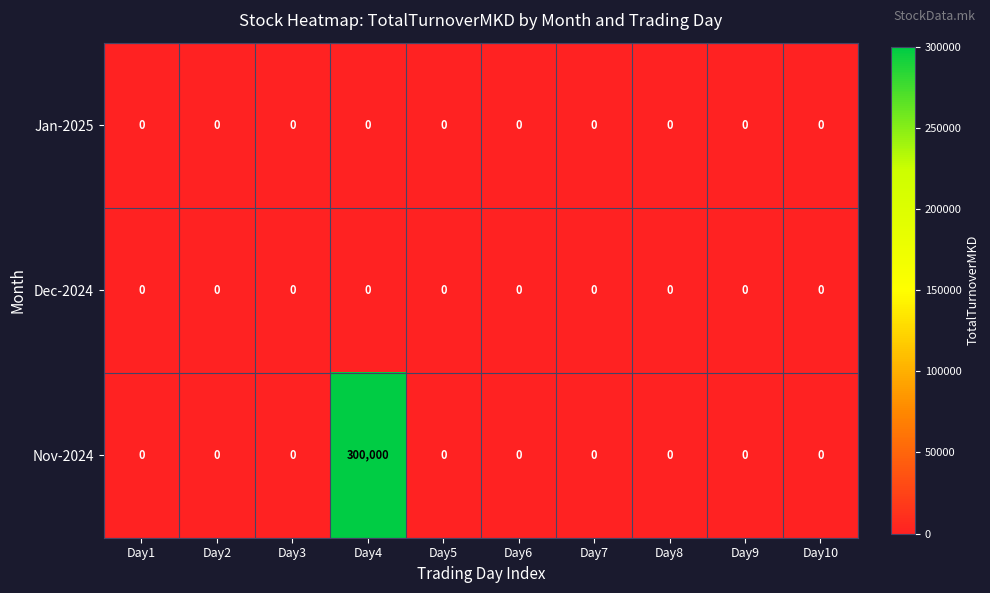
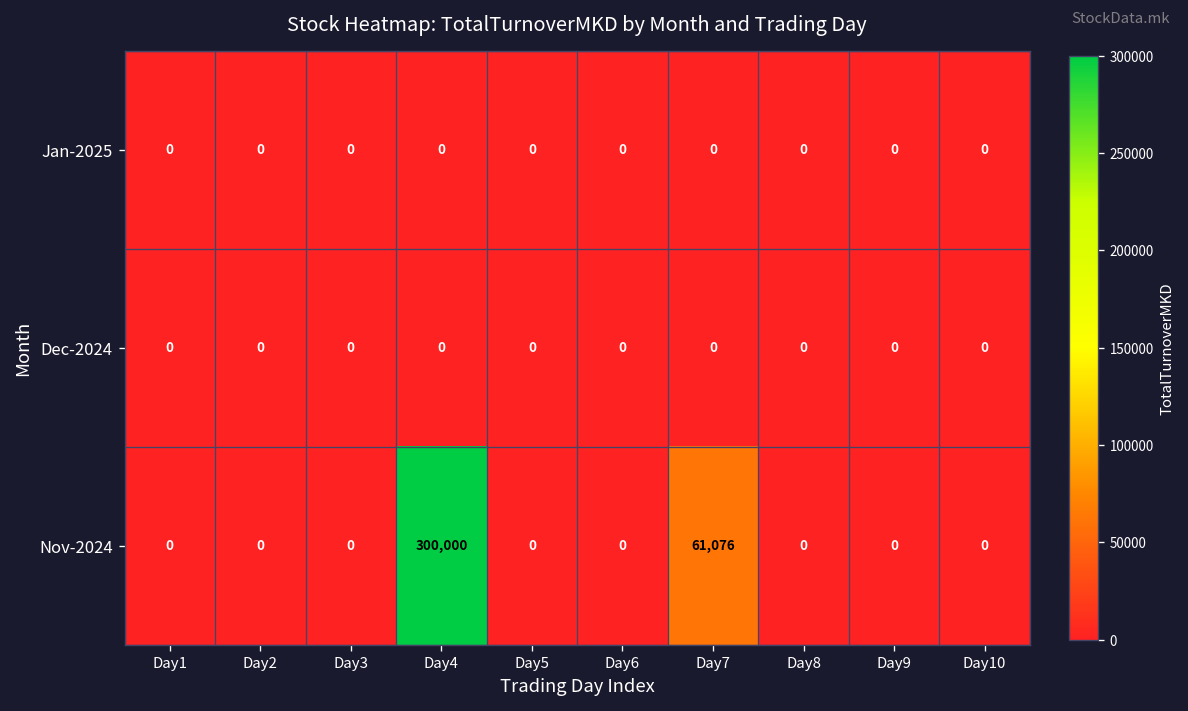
Nov-2024, Day7: 0 -> 61,076
